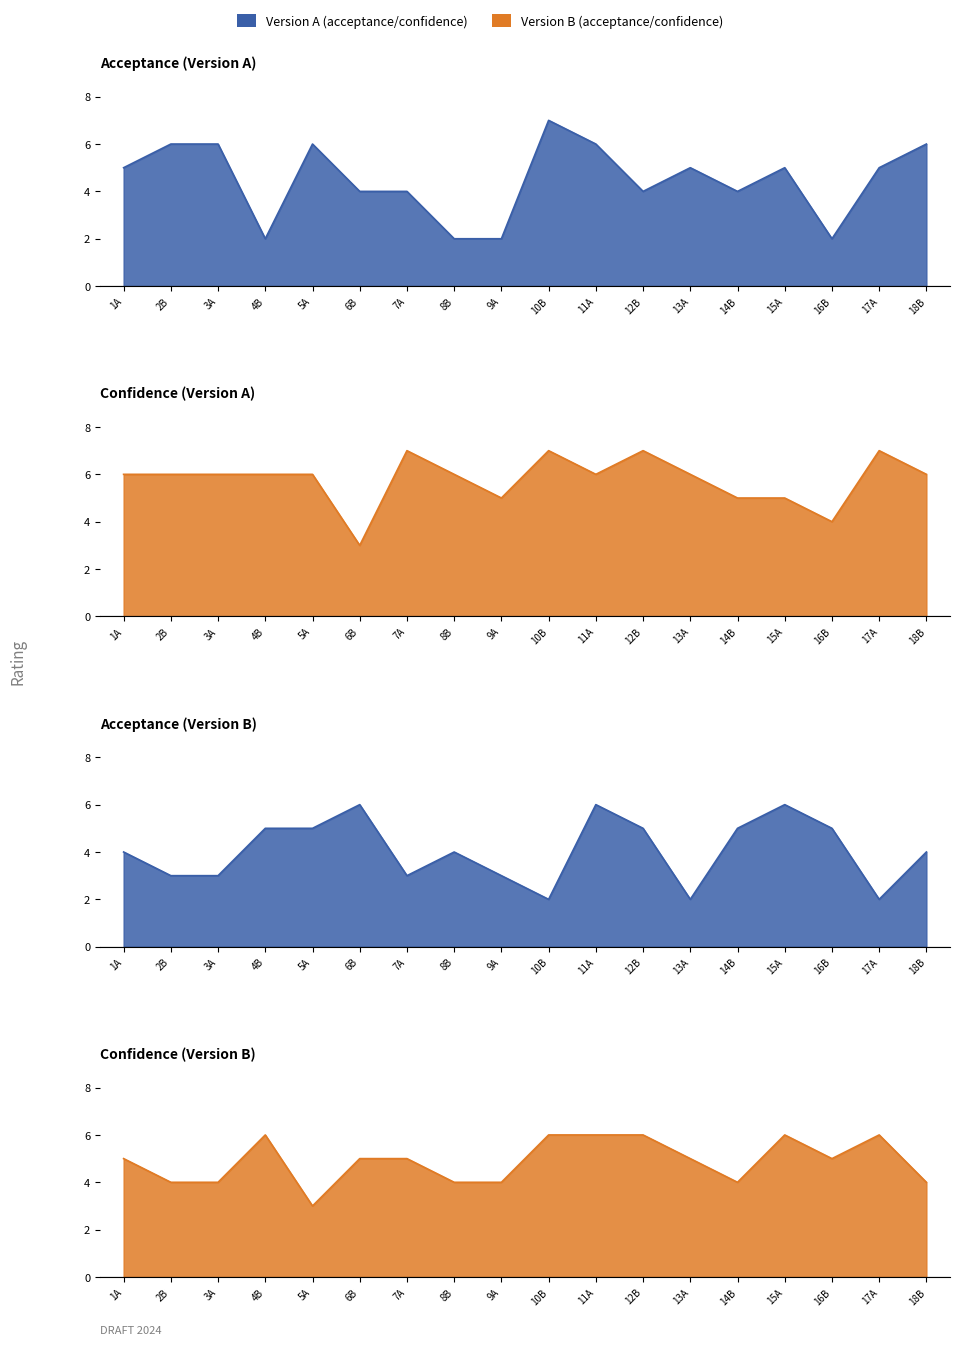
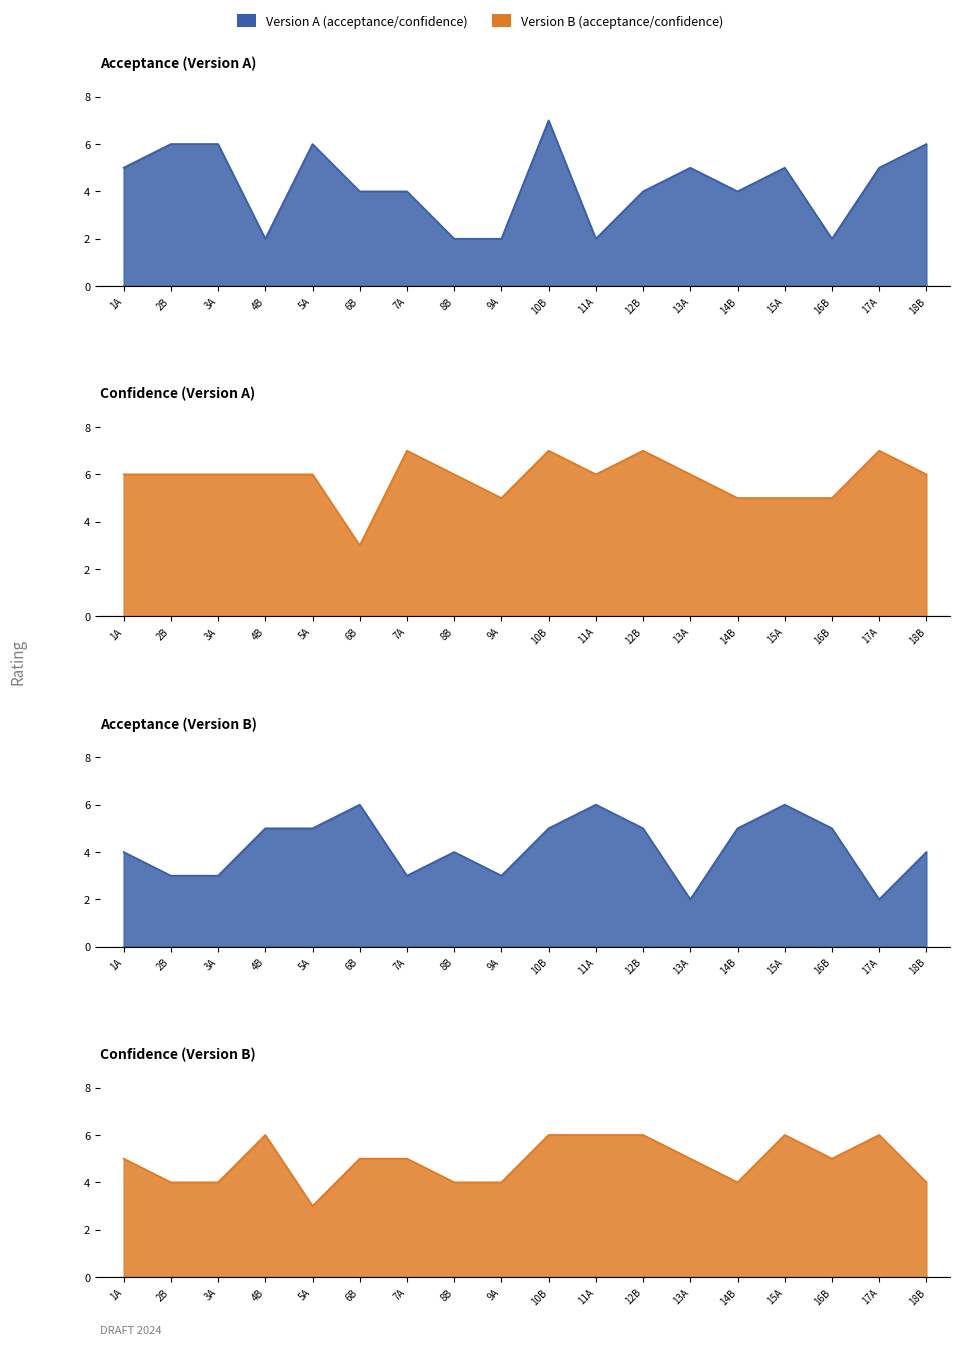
Acceptance (Version A), 11A: 6 -> 2
Confidence (Version A), 16B: 4 -> 5
Acceptance (Version B), 10B: 2 -> 5
